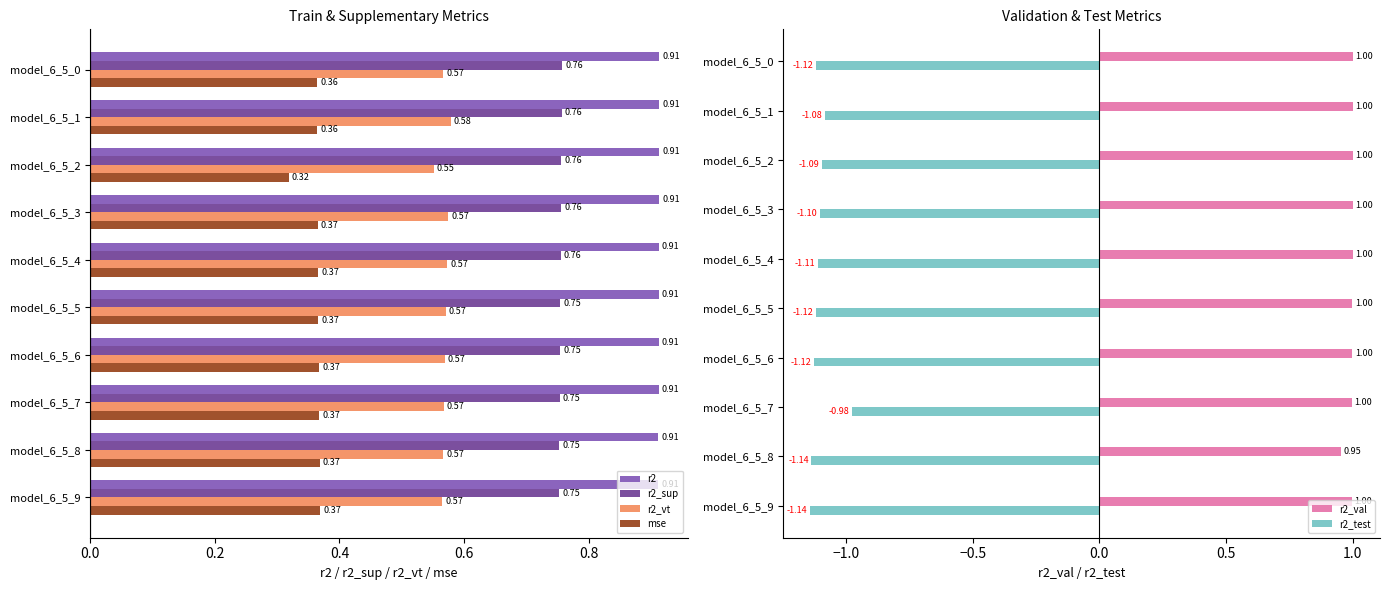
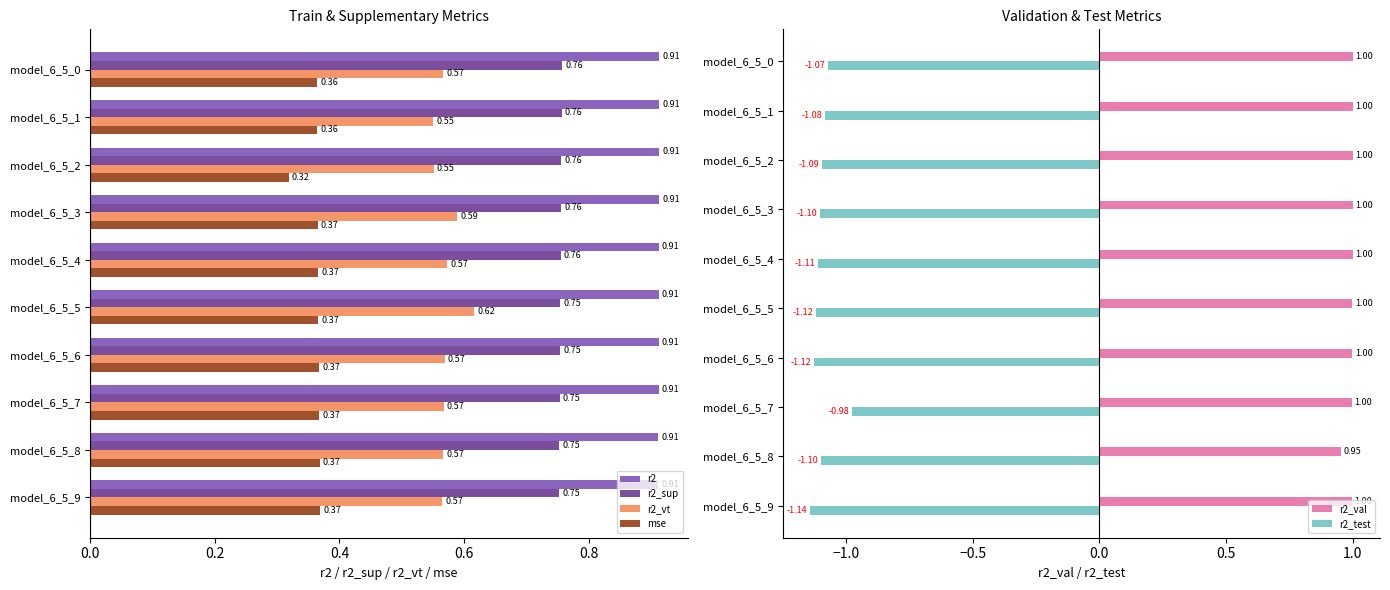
Train & Supplementary Metrics, r2_vt, model_6_5_1: 0.58 -> 0.55
Train & Supplementary Metrics, r2_vt, model_6_5_3: 0.57 -> 0.59
Train & Supplementary Metrics, r2_vt, model_6_5_5: 0.57 -> 0.62
Validation & Test Metrics, r2_test, model_6_5_0: -1.12 -> -1.07
Validation & Test Metrics, r2_test, model_6_5_8: -1.14 -> -1.10
